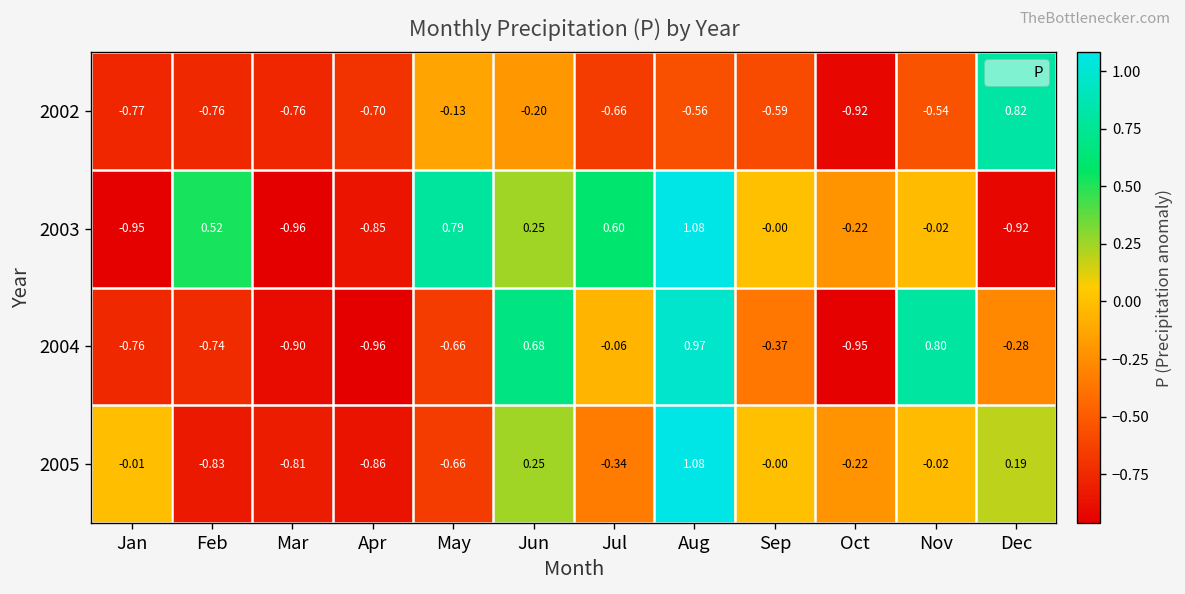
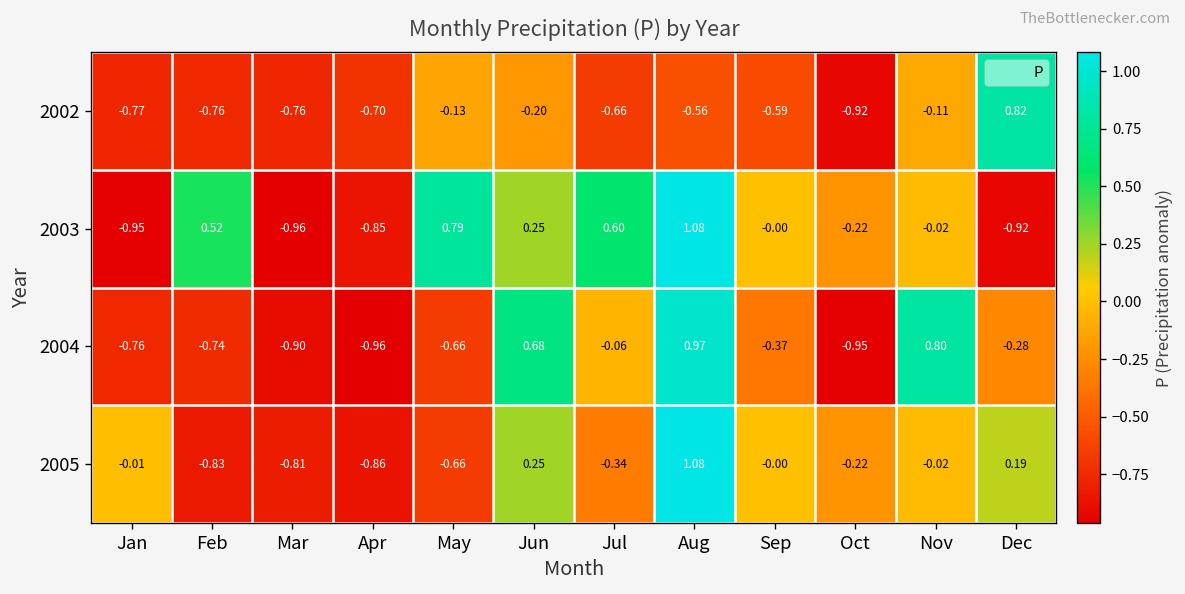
2002, Nov: -0.54 -> -0.11
